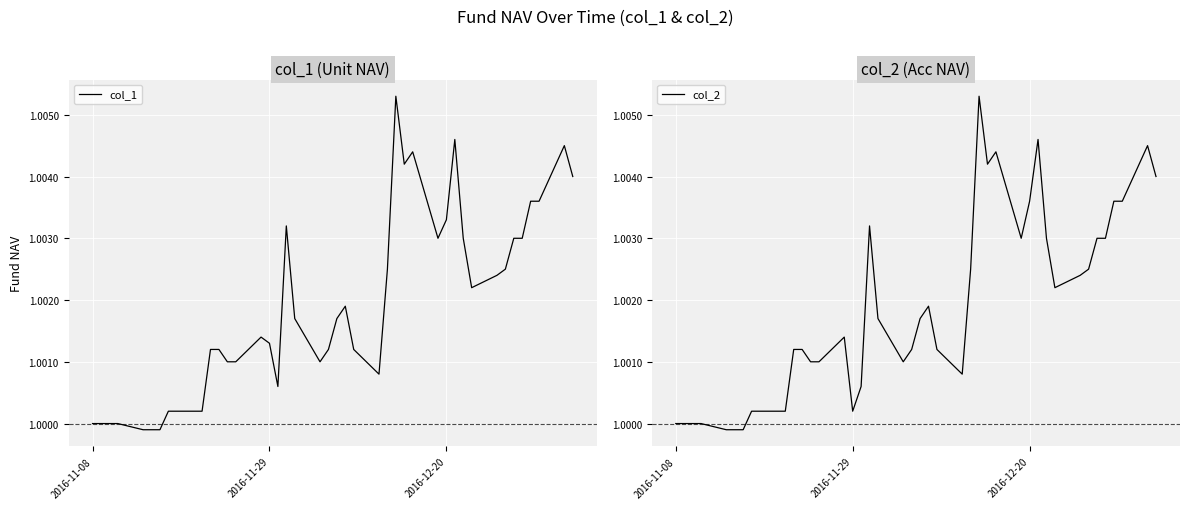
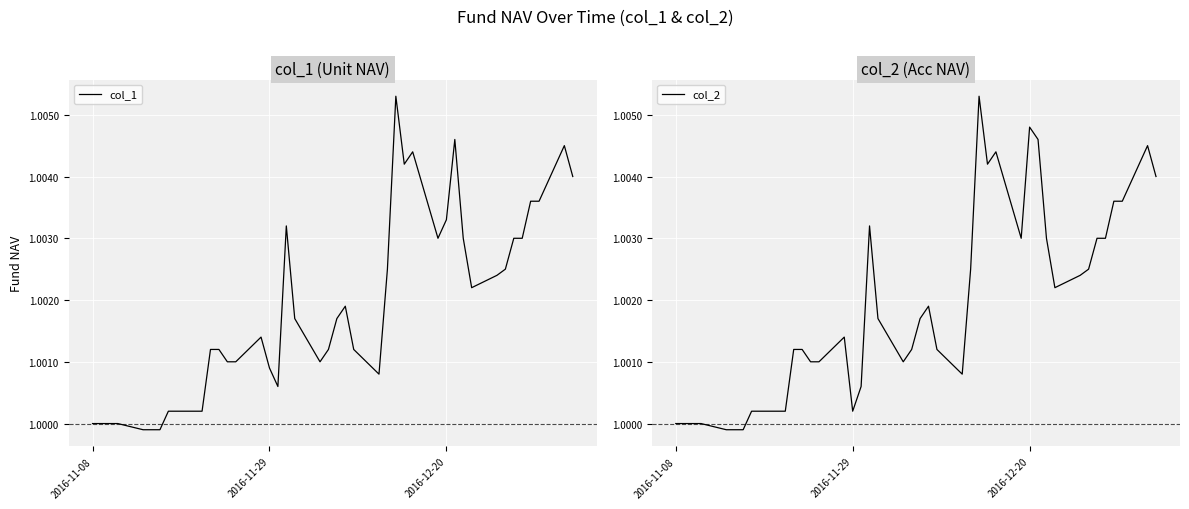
col_1 (Unit NAV), 2016-11-29: 1.0013 -> 1.0009
col_2 (Acc NAV), 2016-12-20: 1.0036 -> 1.0048
